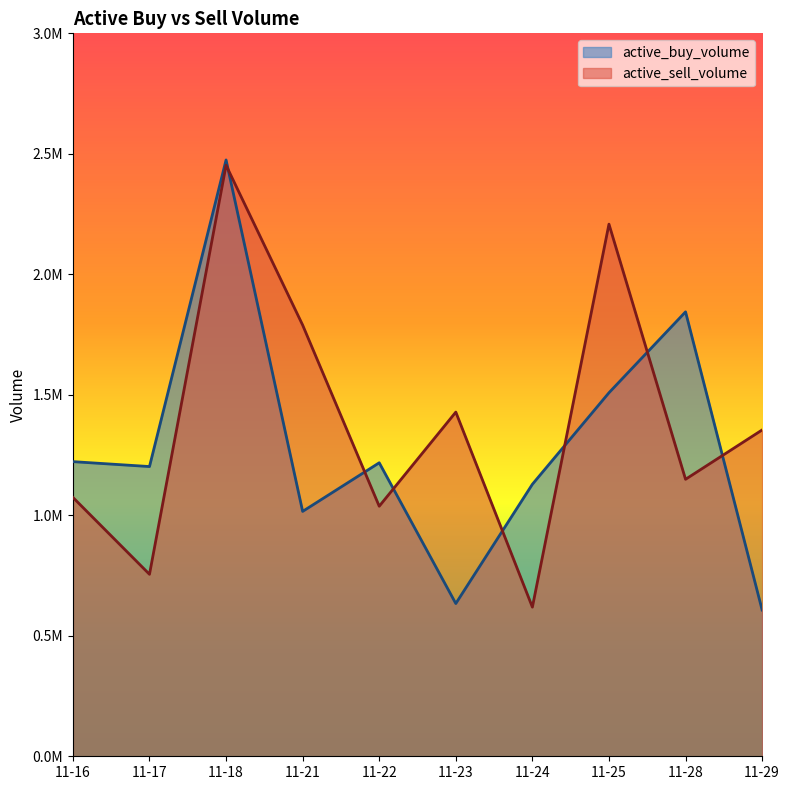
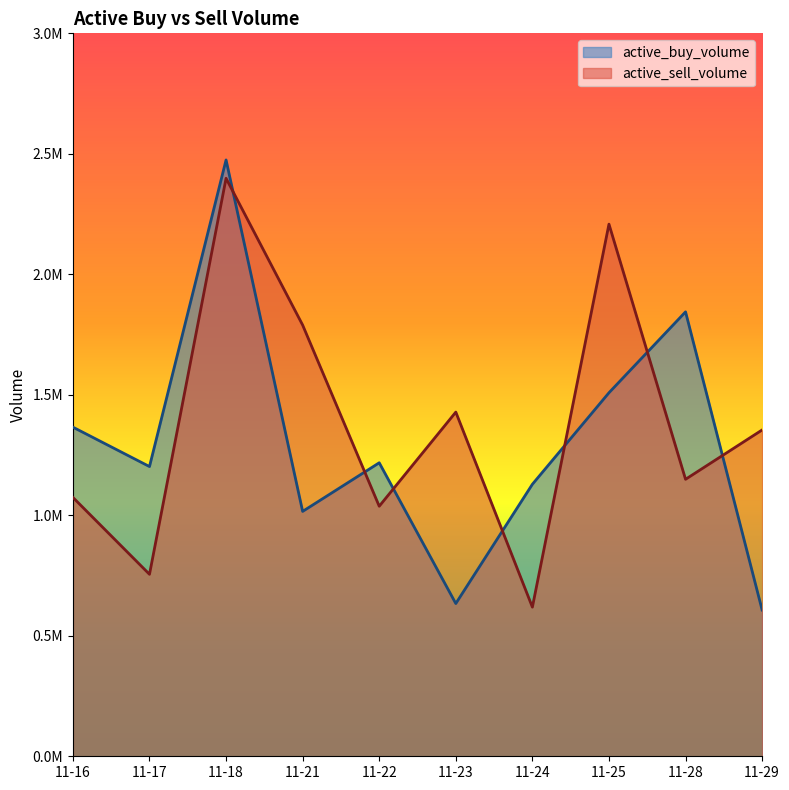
active_buy_volume, 11-16: 1220000 -> 1370000
active_sell_volume, 11-18: 2450000 -> 2400000
